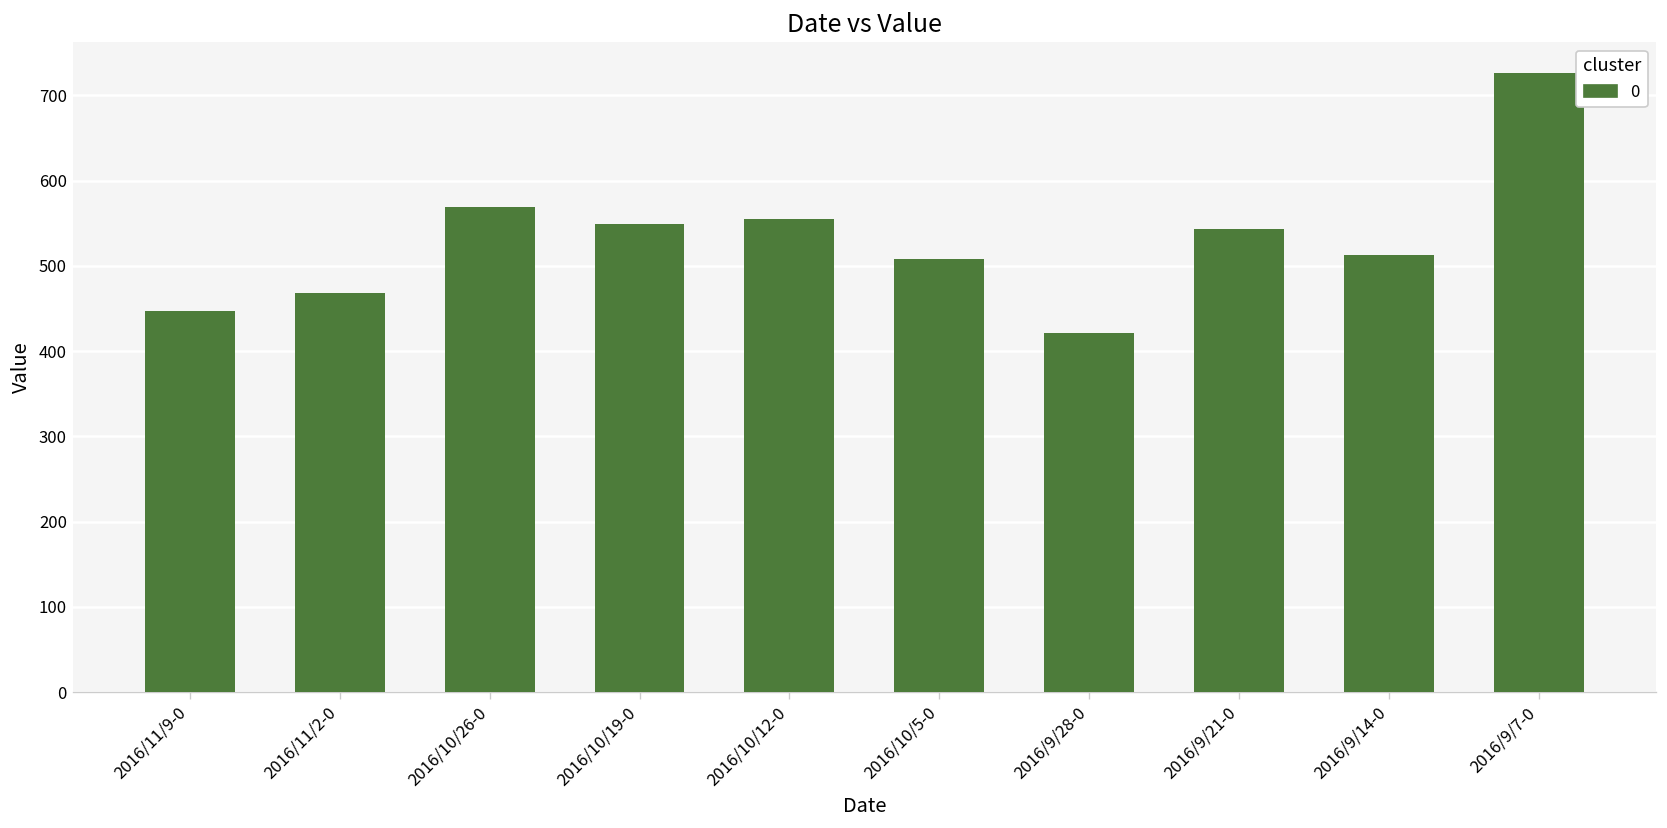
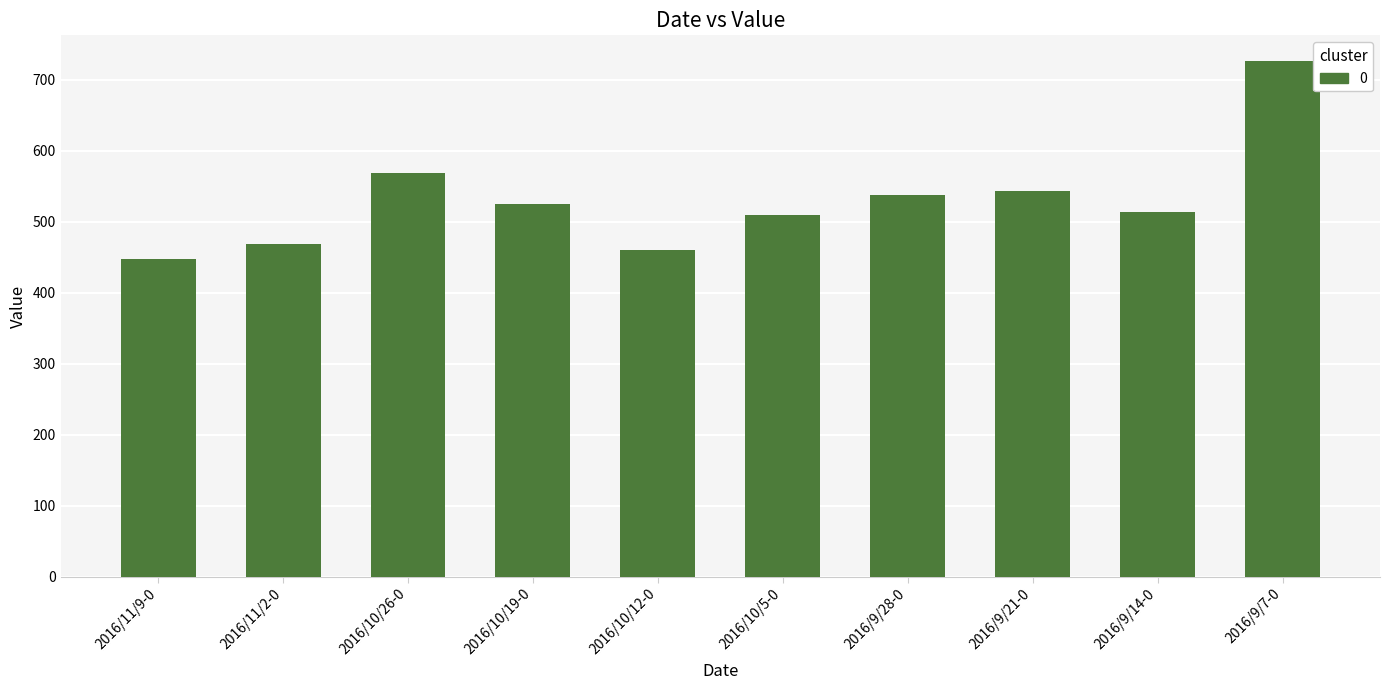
2016/10/19-0: 550 -> 530
2016/10/12-0: 560 -> 460
2016/9/28-0: 420 -> 540
